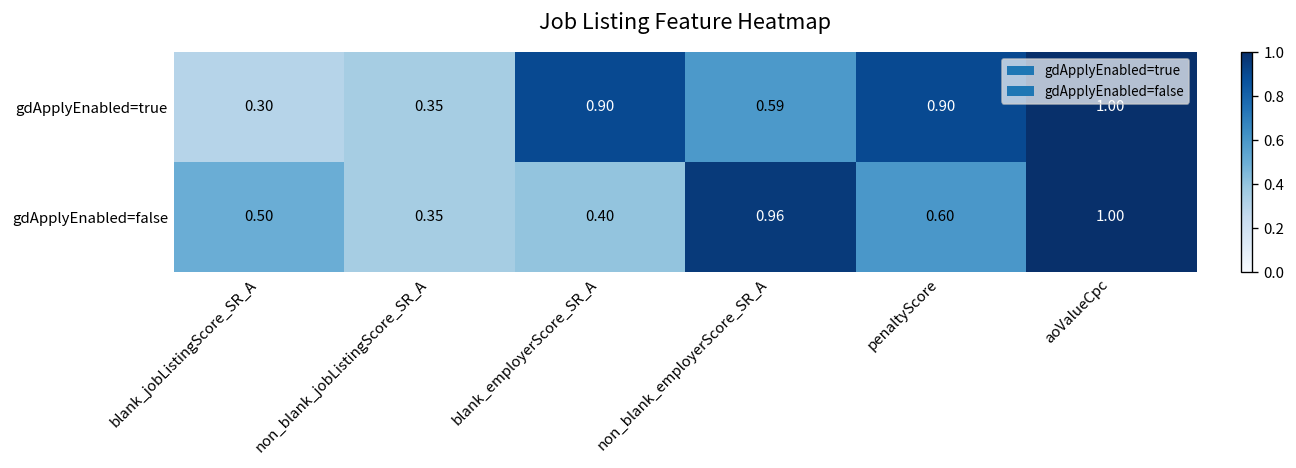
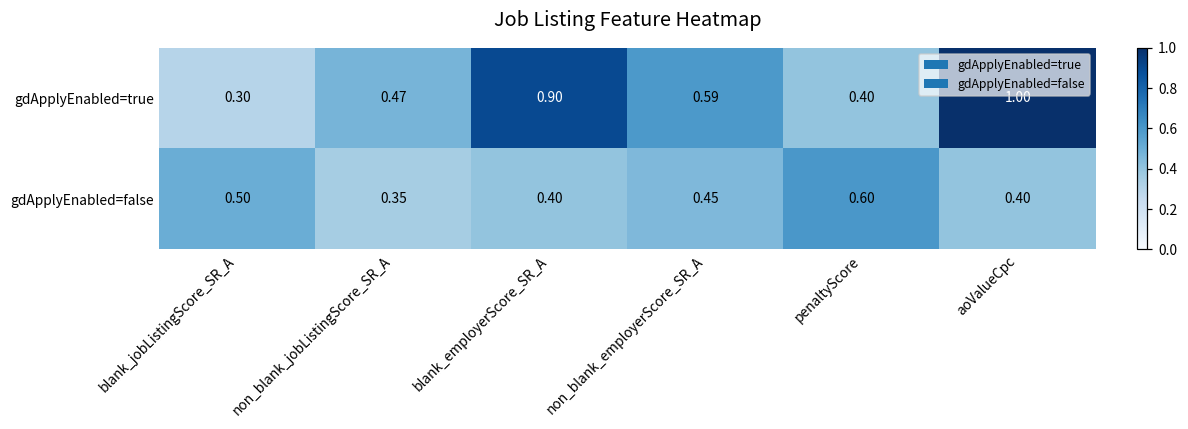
gdApplyEnabled=true, non_blank_jobListingScore_SR_A: 0.35 -> 0.47
gdApplyEnabled=true, penaltyScore: 0.90 -> 0.40
gdApplyEnabled=false, non_blank_employerScore_SR_A: 0.96 -> 0.45
gdApplyEnabled=false, aoValueCpc: 1.00 -> 0.40
